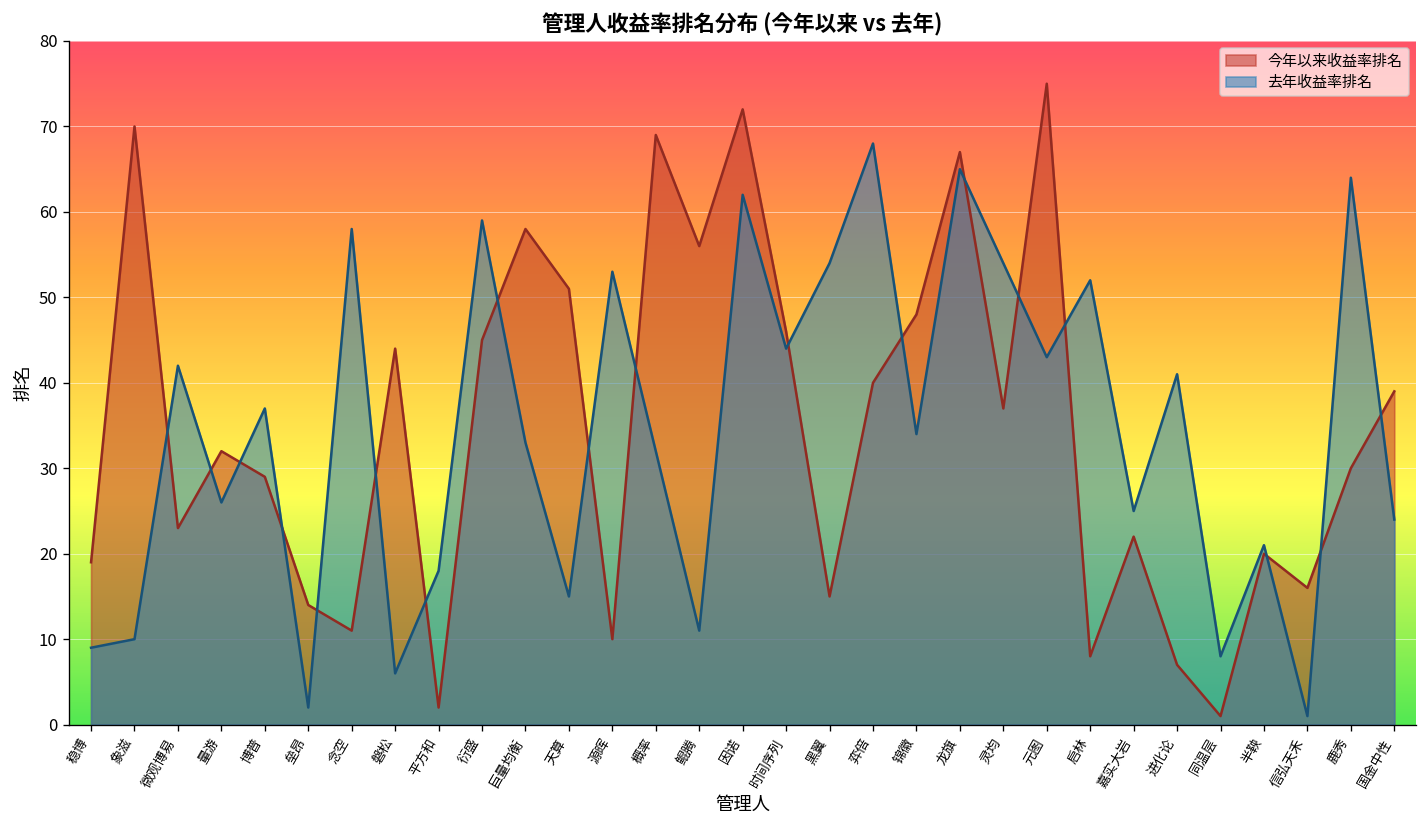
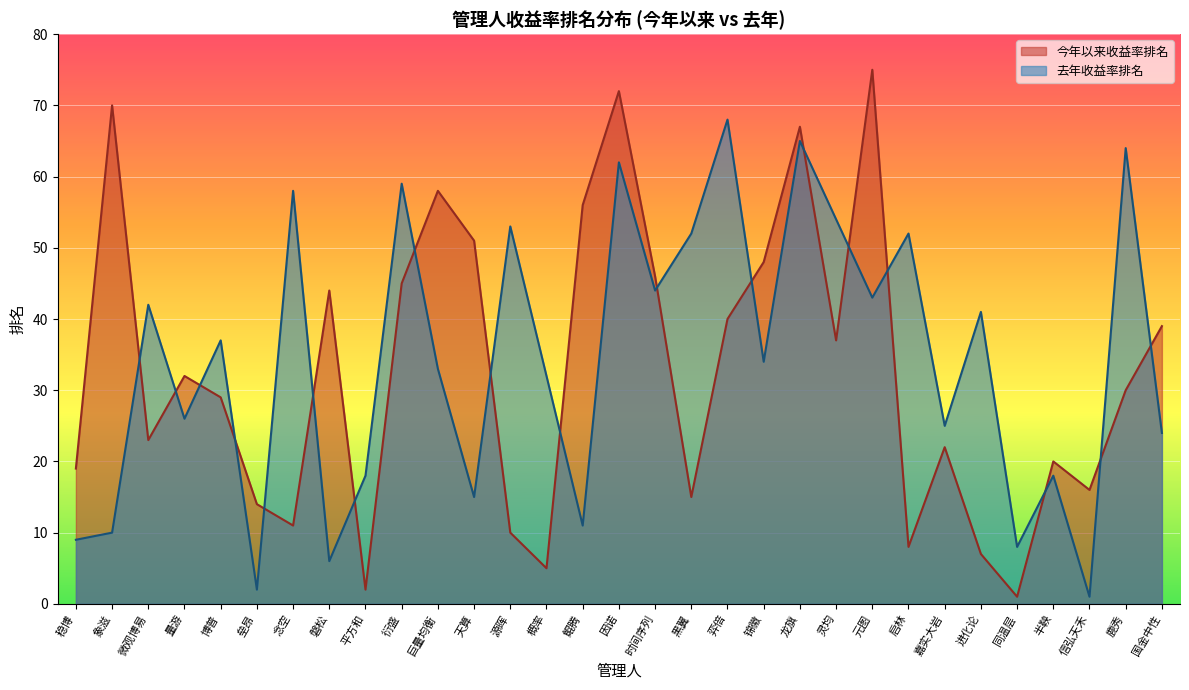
今年以来收益率排名, 概率: 69 -> 5
去年收益率排名, 黑翼: 54 -> 52
去年收益率排名, 半鞅: 21 -> 18
